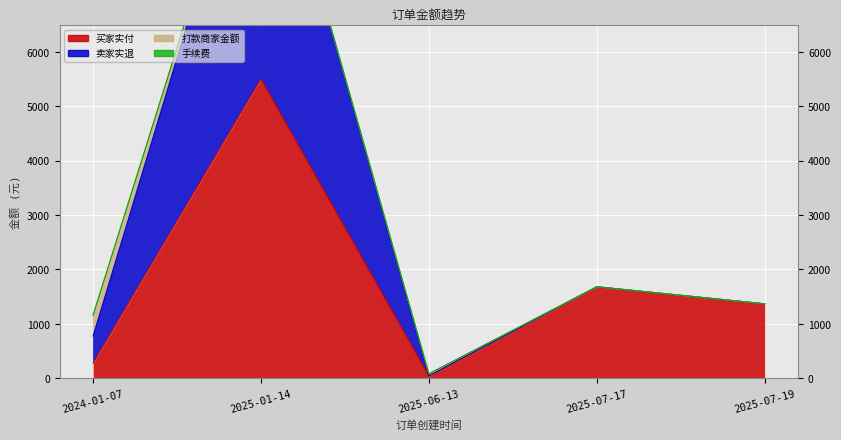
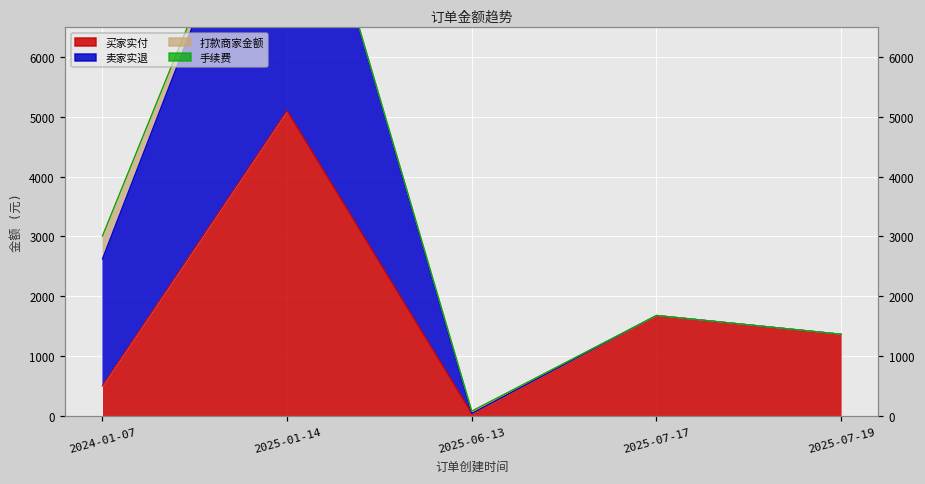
买家实付, 2024-01-07: 300 -> 500
卖家实退, 2024-01-07: 500 -> 2100
买家实付, 2025-01-14: 5500 -> 5100
